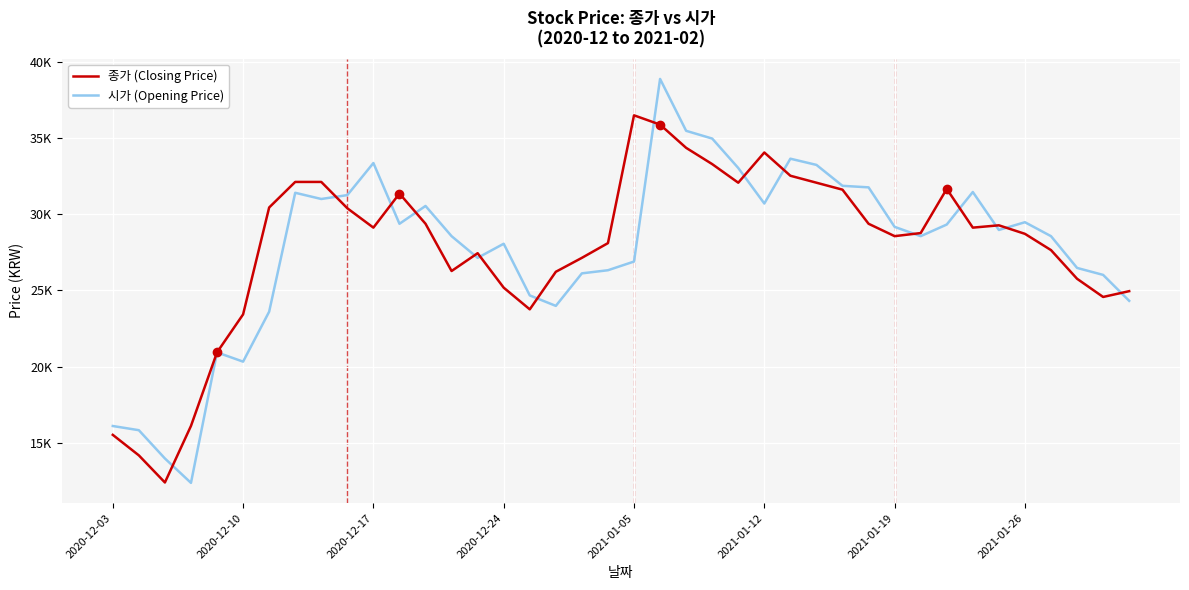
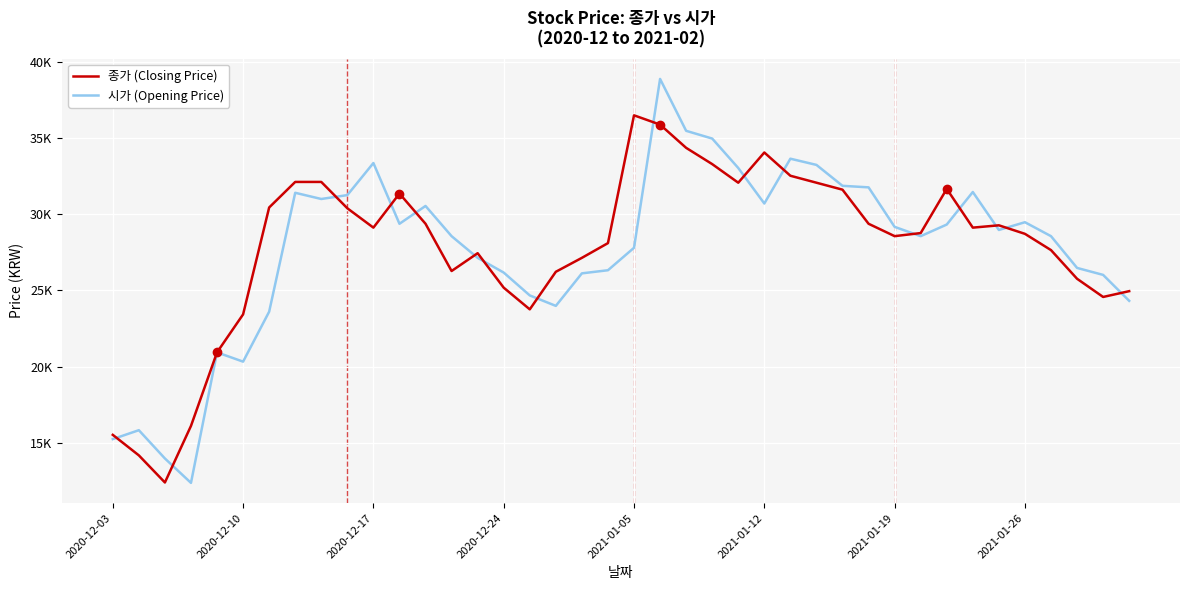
시가 (Opening Price), 2020-12-03: 16100 -> 15200
시가 (Opening Price), 2020-12-24: 28100 -> 26200
시가 (Opening Price), 2021-01-05: 26900 -> 27800
